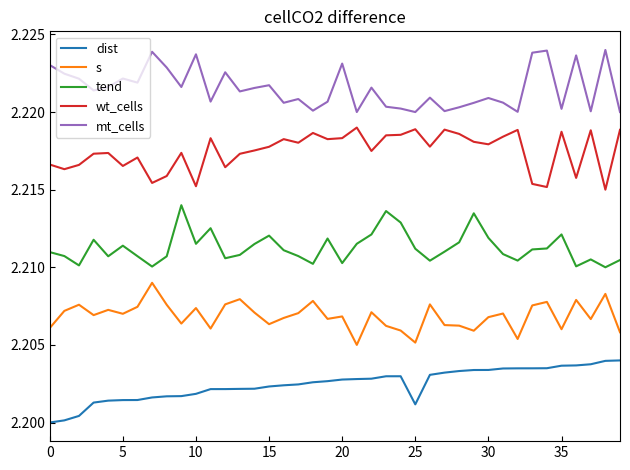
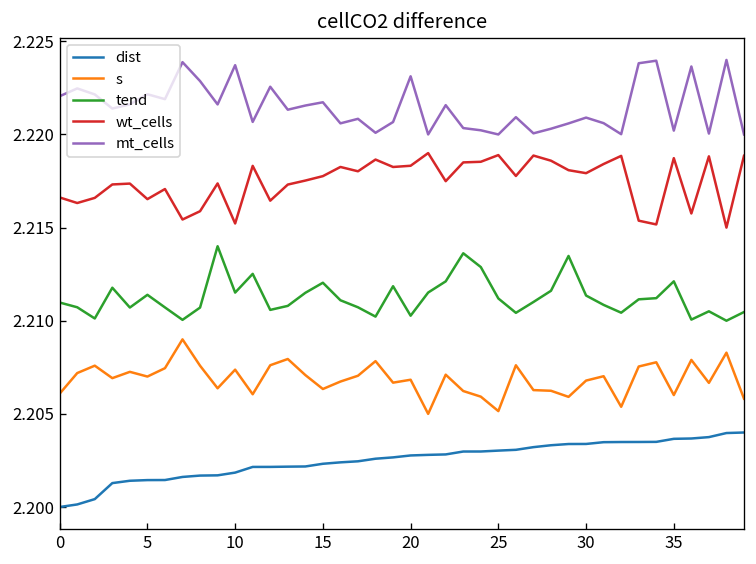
mt_cells, 0: 2.2230 -> 2.2221
dist, 25: 2.2012 -> 2.2030
tend, 30: 2.2119 -> 2.2114
